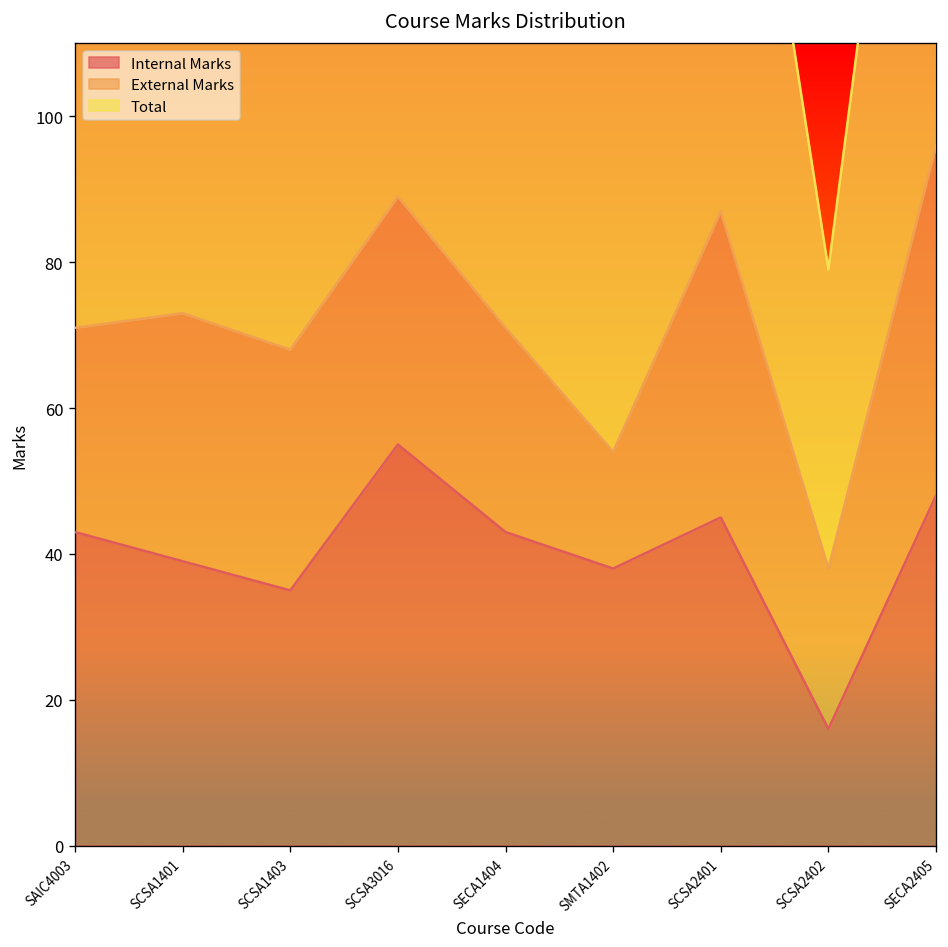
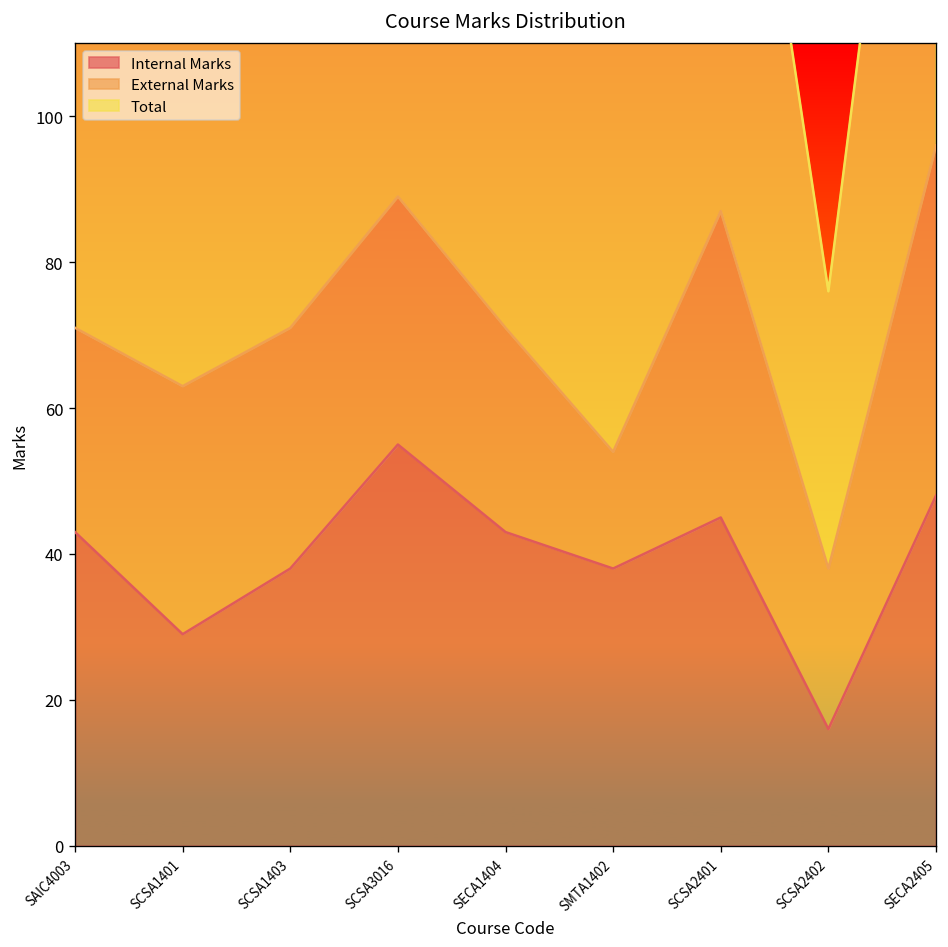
Internal Marks, SCSA1401: 39 -> 29
Internal Marks, SCSA1403: 35 -> 38
Total, SCSA2402: 41 -> 38
